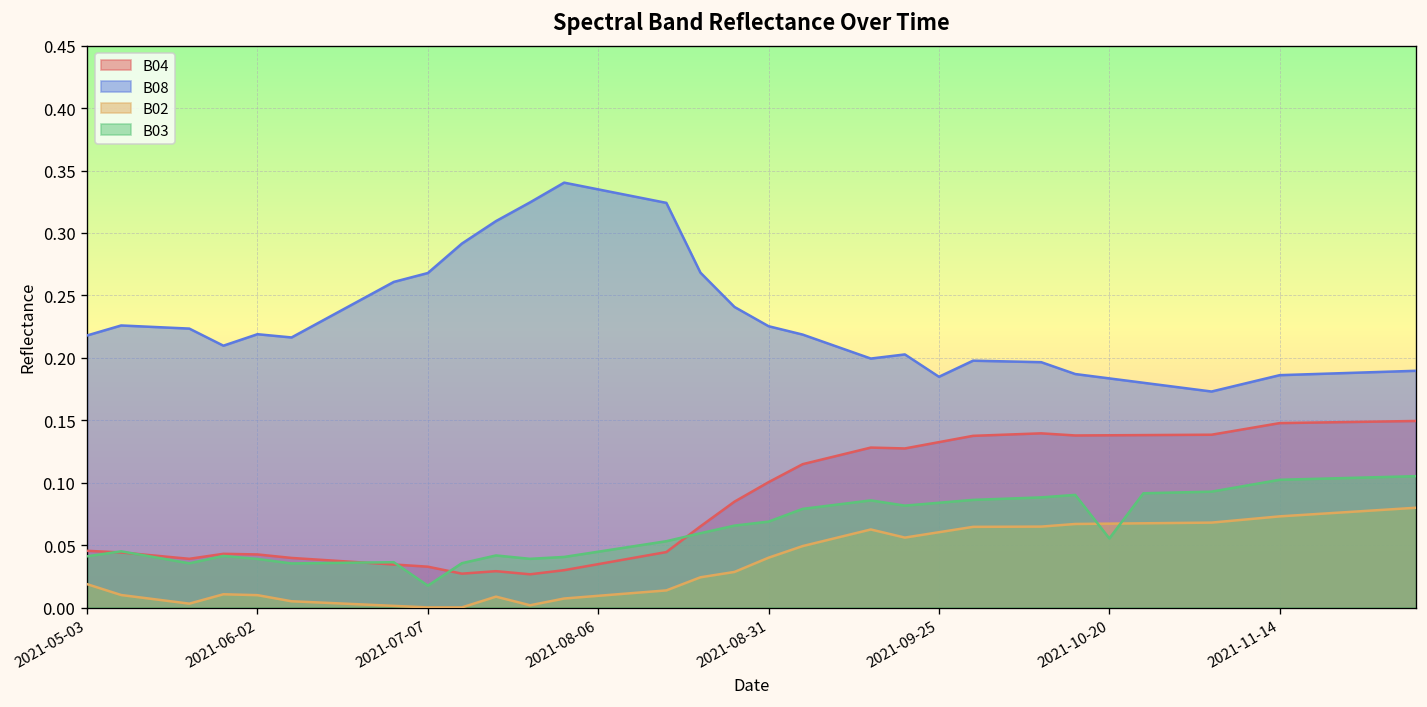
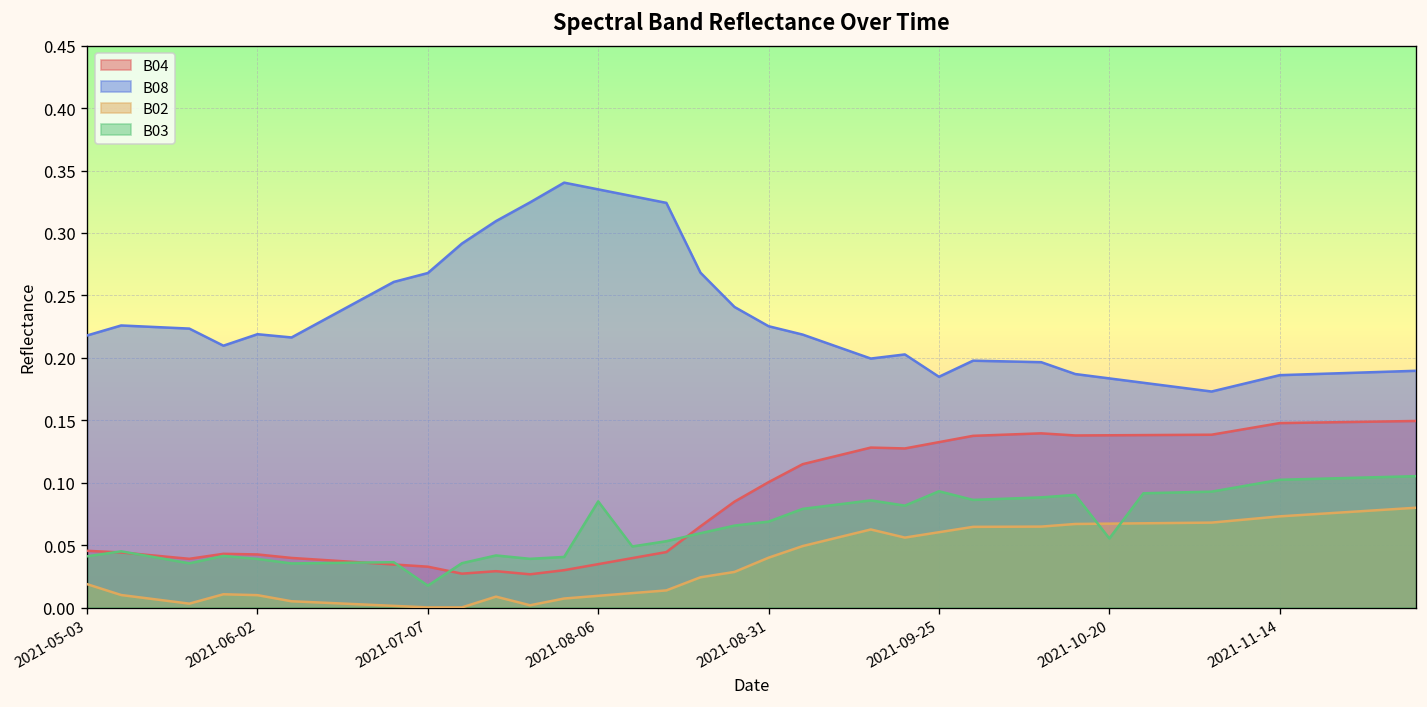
B03, 2021-08-06: 0.045 -> 0.085
B03, 2021-09-25: 0.084 -> 0.093
